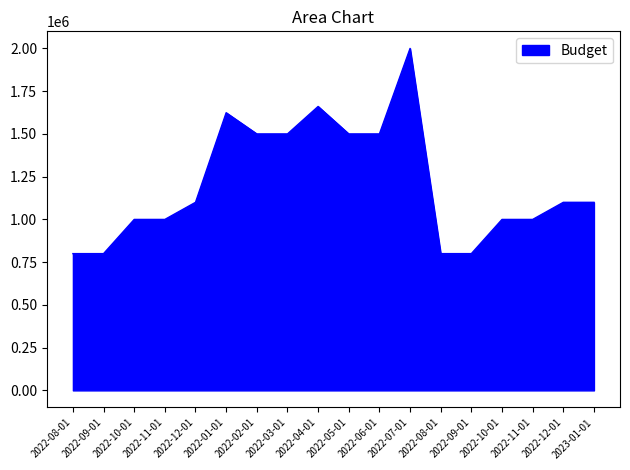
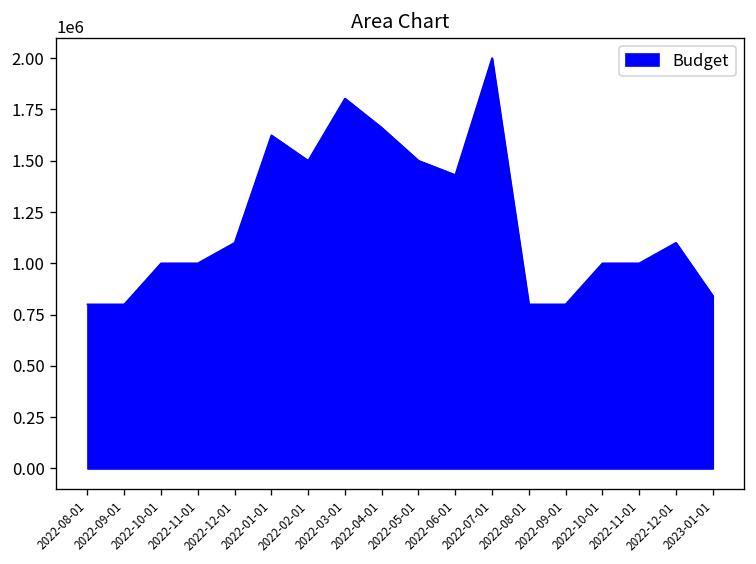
2022-03-01: 1500000 -> 1800000
2022-06-01: 1500000 -> 1430000
2023-01-01: 1100000 -> 840000
